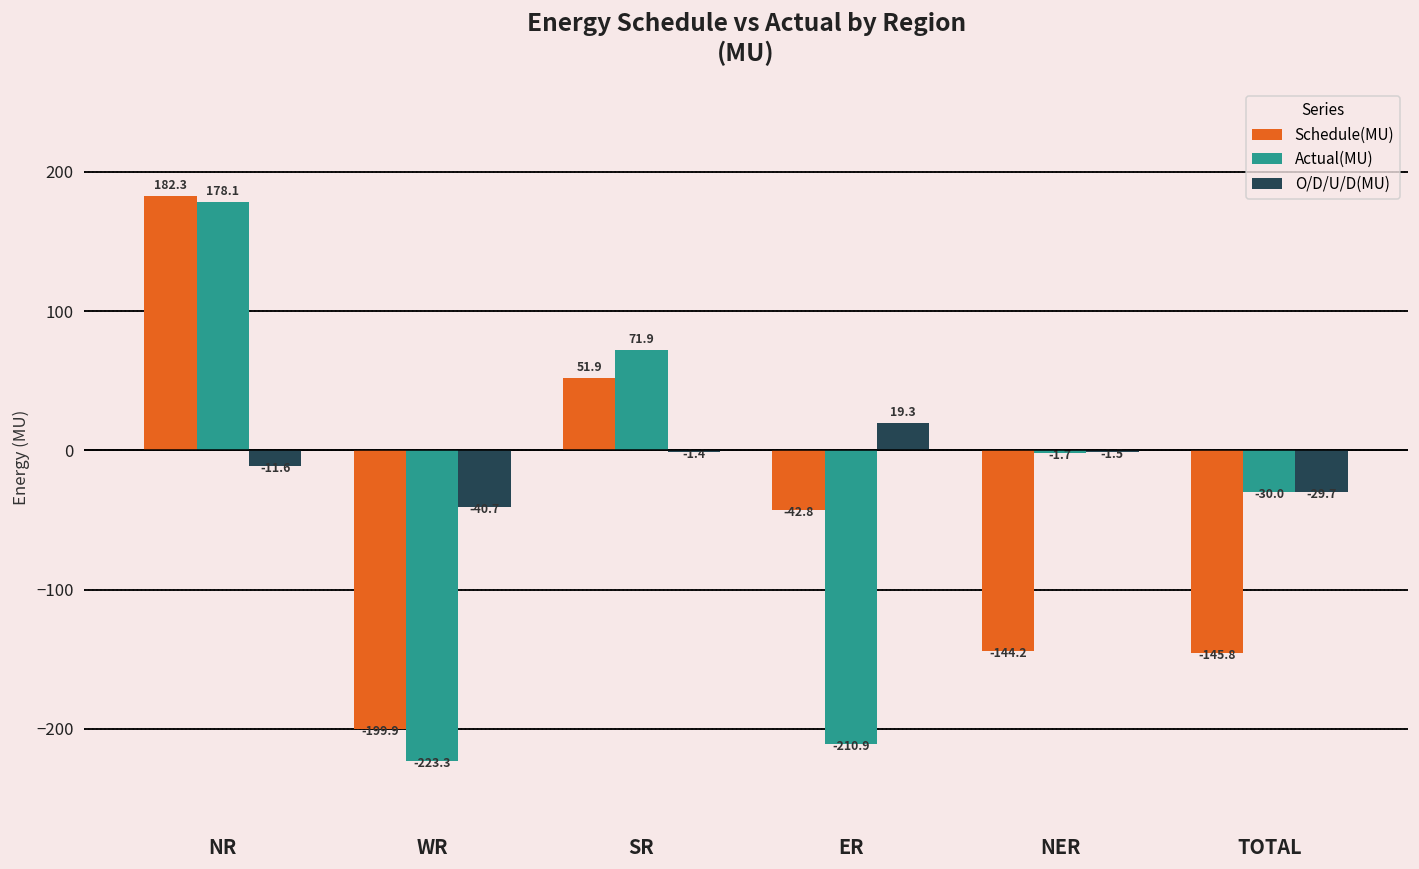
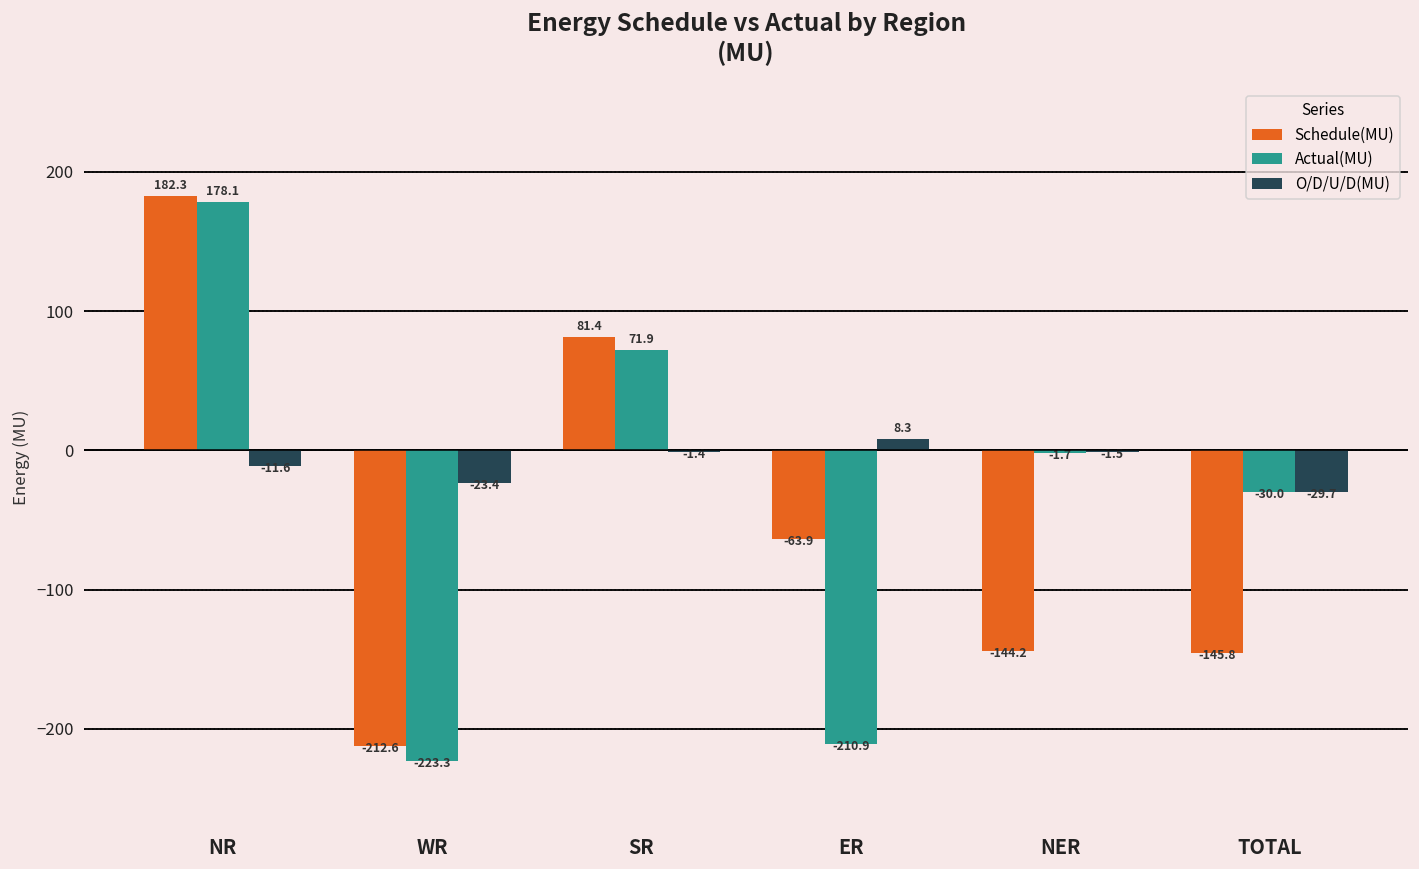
Schedule(MU), WR: -199.9 -> -212.6
O/D/U/D(MU), WR: -40.7 -> -23.4
Schedule(MU), SR: 51.9 -> 81.4
Schedule(MU), ER: -42.8 -> -63.9
O/D/U/D(MU), ER: 19.3 -> 8.3
